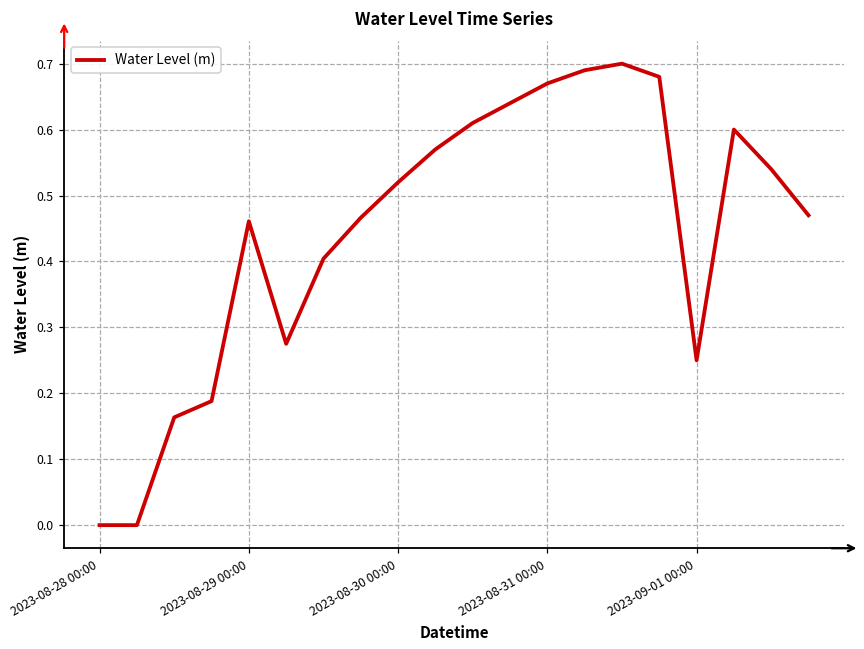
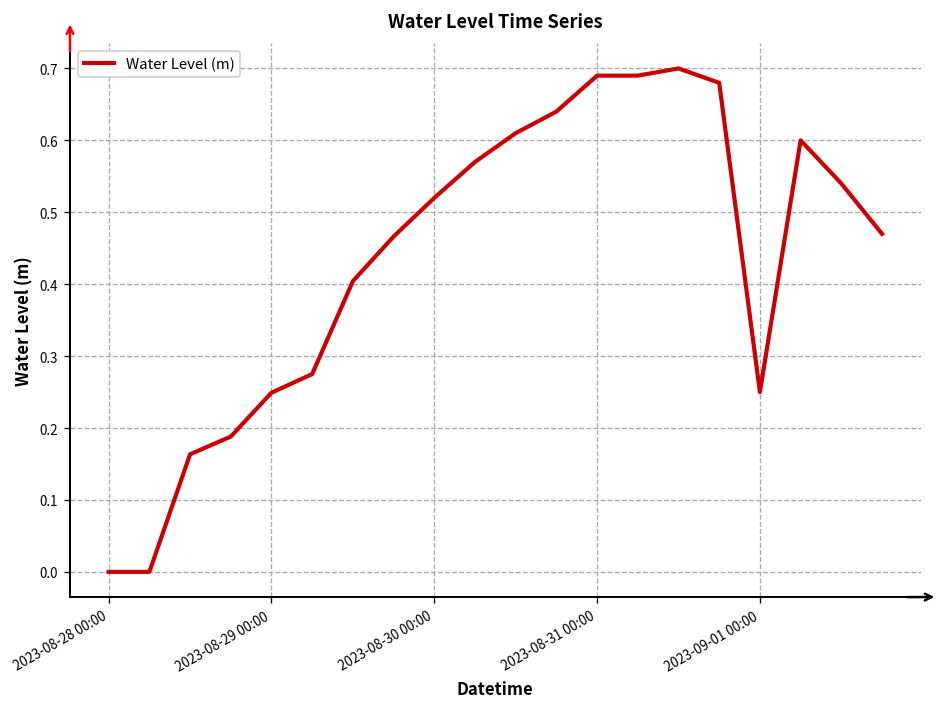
2023-08-29 00:00: 0.46 -> 0.25
2023-08-31 00:00: 0.67 -> 0.69
